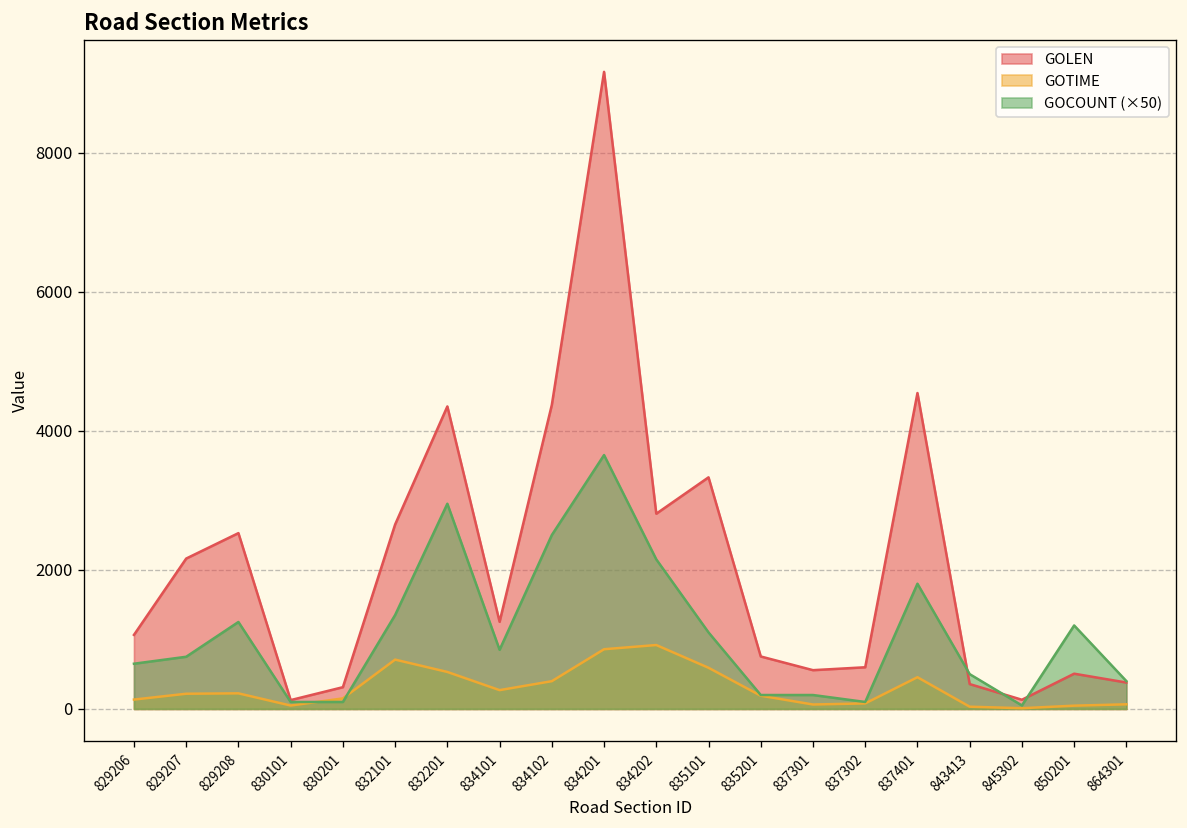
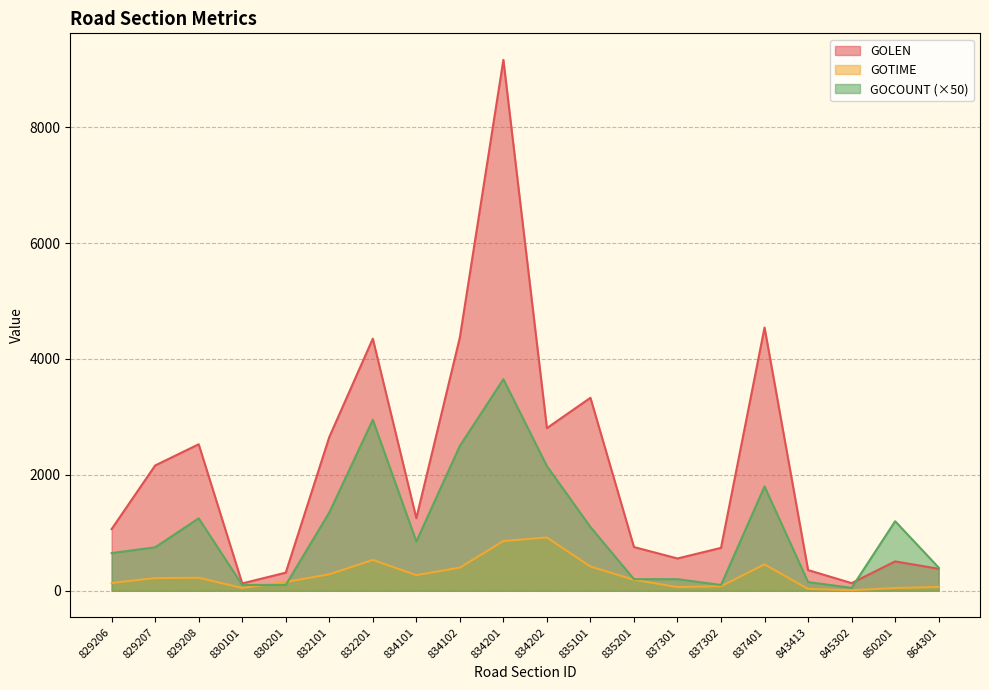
GOTIME, 832101: 700 -> 300
GOTIME, 835101: 600 -> 400
GOLEN, 837302: 600 -> 700
GOCOUNT (×50), 843413: 500 -> 200
